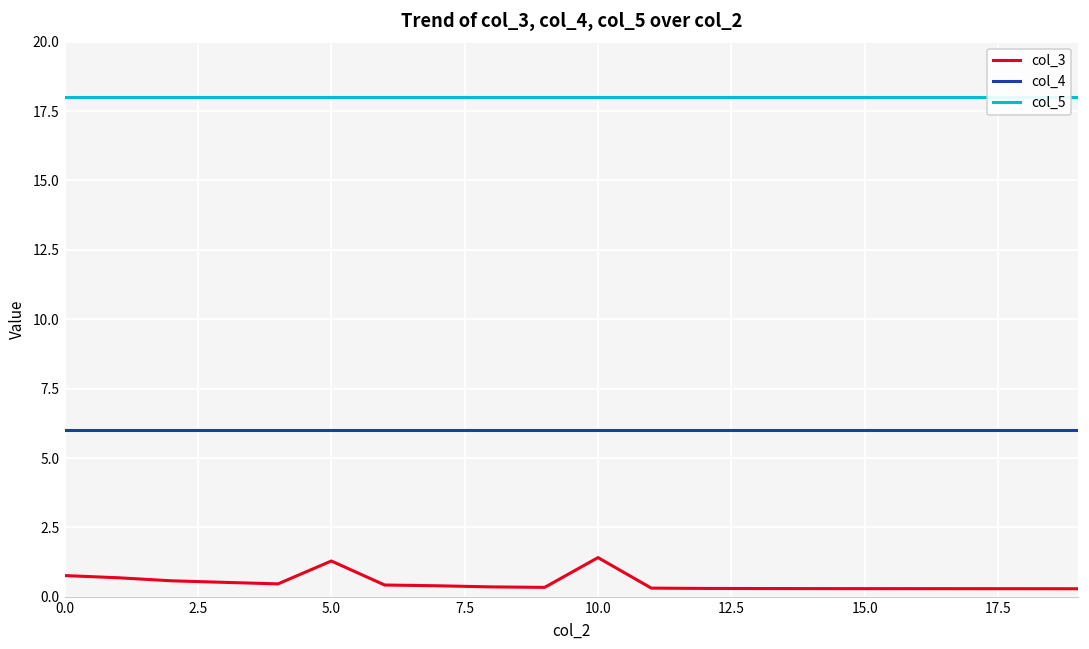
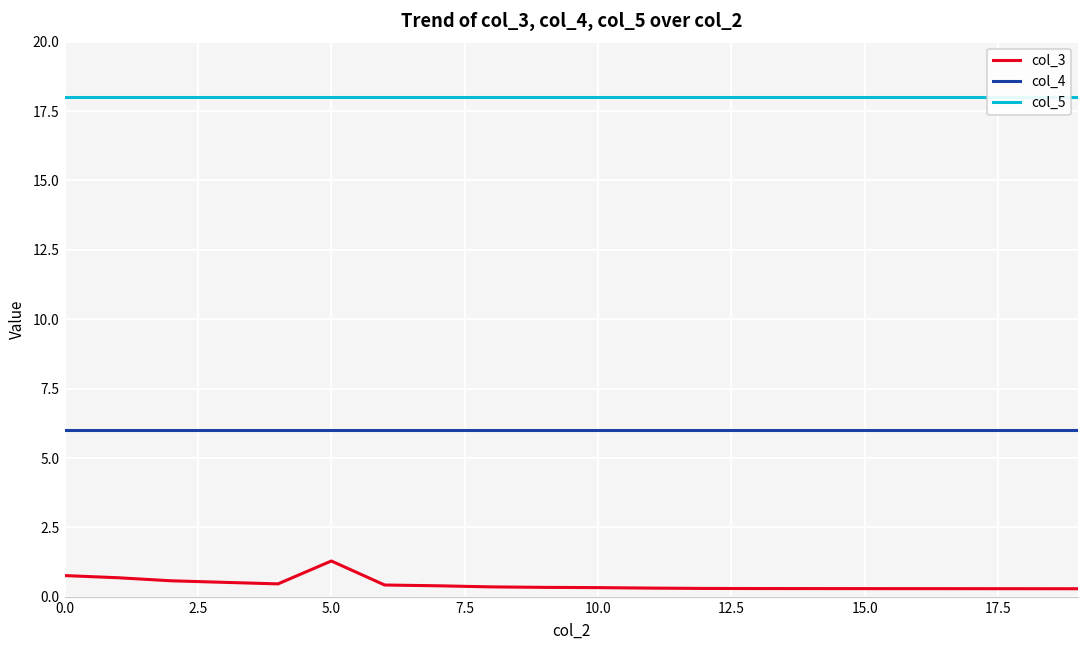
col_3, 10.0: 1.4 -> 0.3
